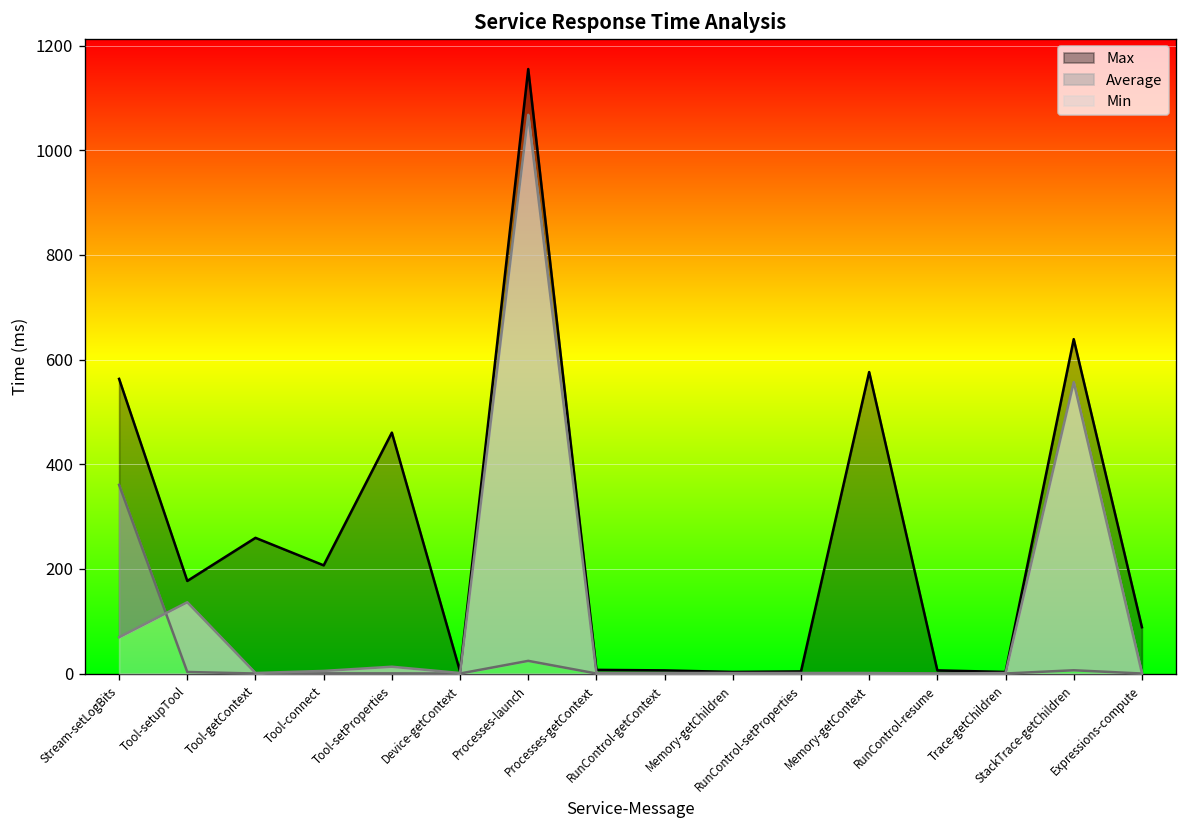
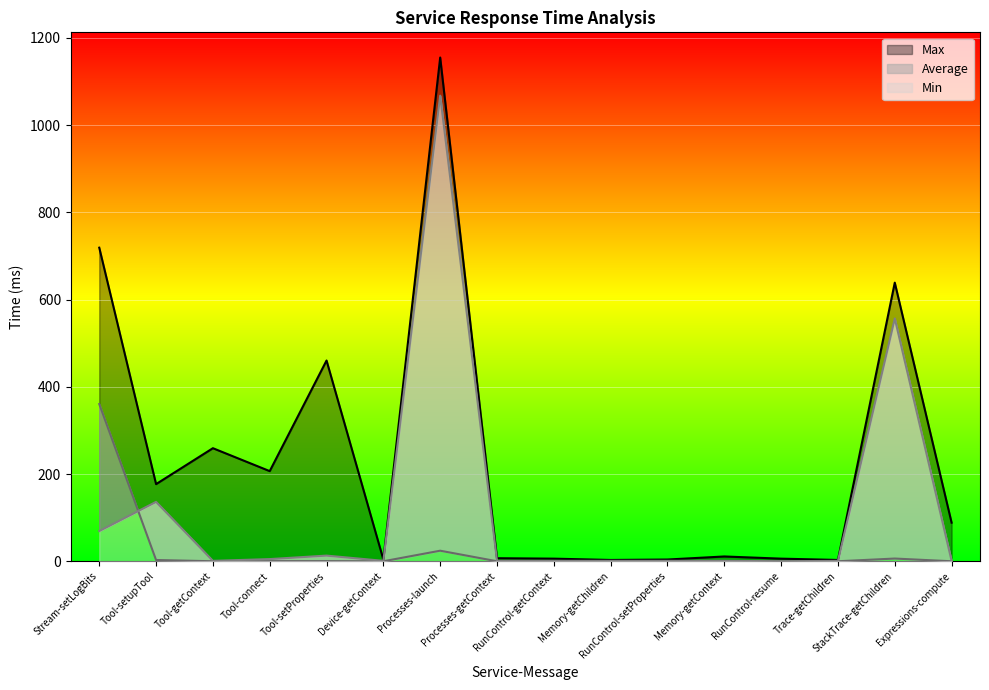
Max, Stream-setLogBits: 560 -> 720
Max, Memory-getContext: 580 -> 10
